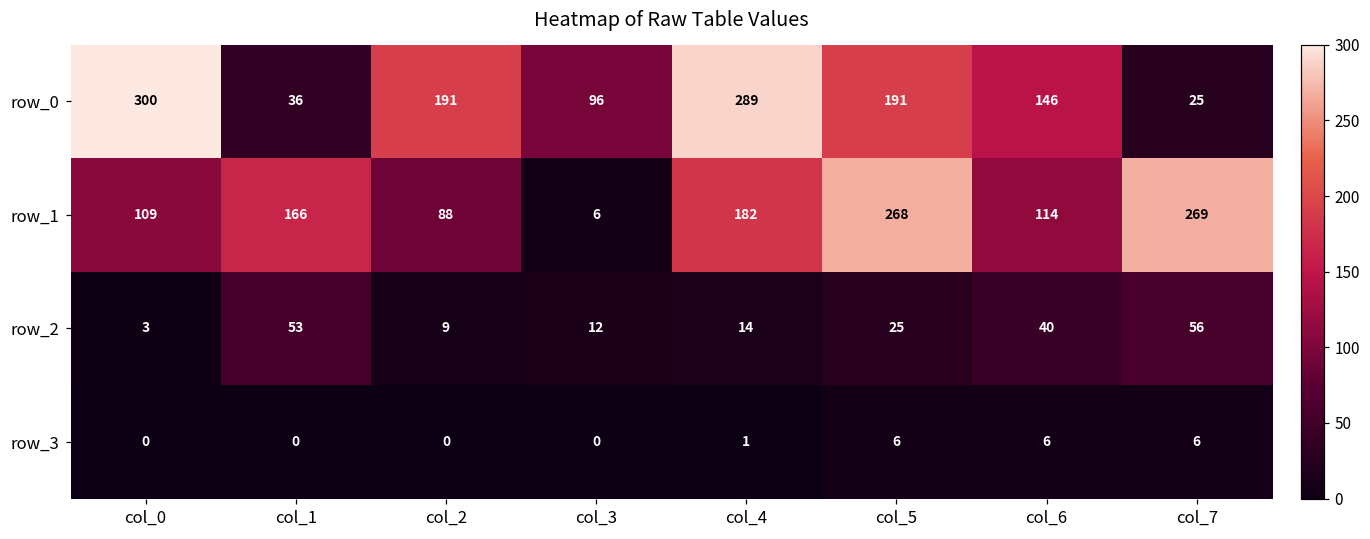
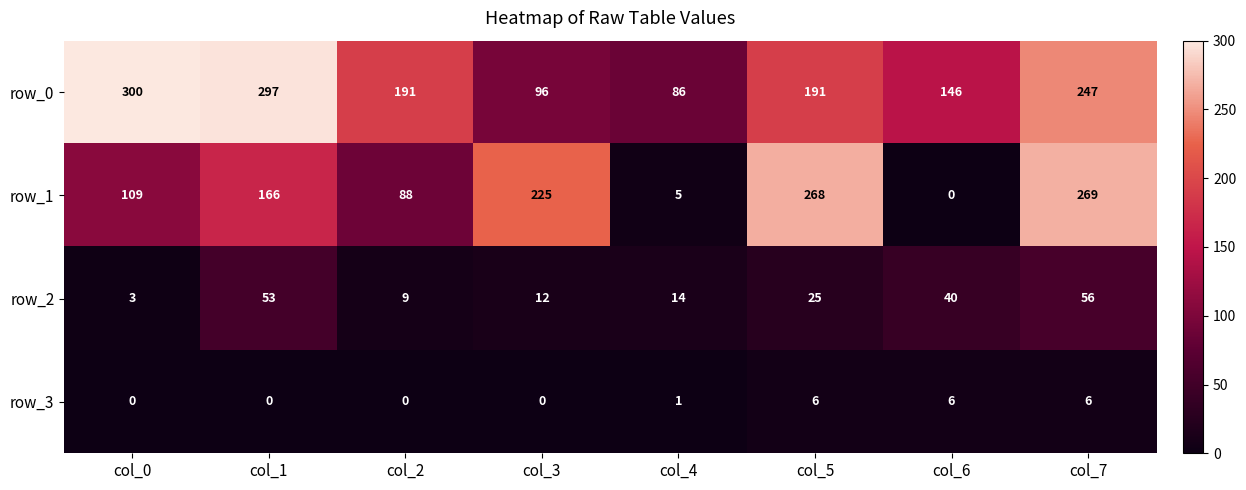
row_0, col_1: 36 -> 297
row_0, col_4: 289 -> 86
row_0, col_7: 25 -> 247
row_1, col_3: 6 -> 225
row_1, col_4: 182 -> 5
row_1, col_6: 114 -> 0
